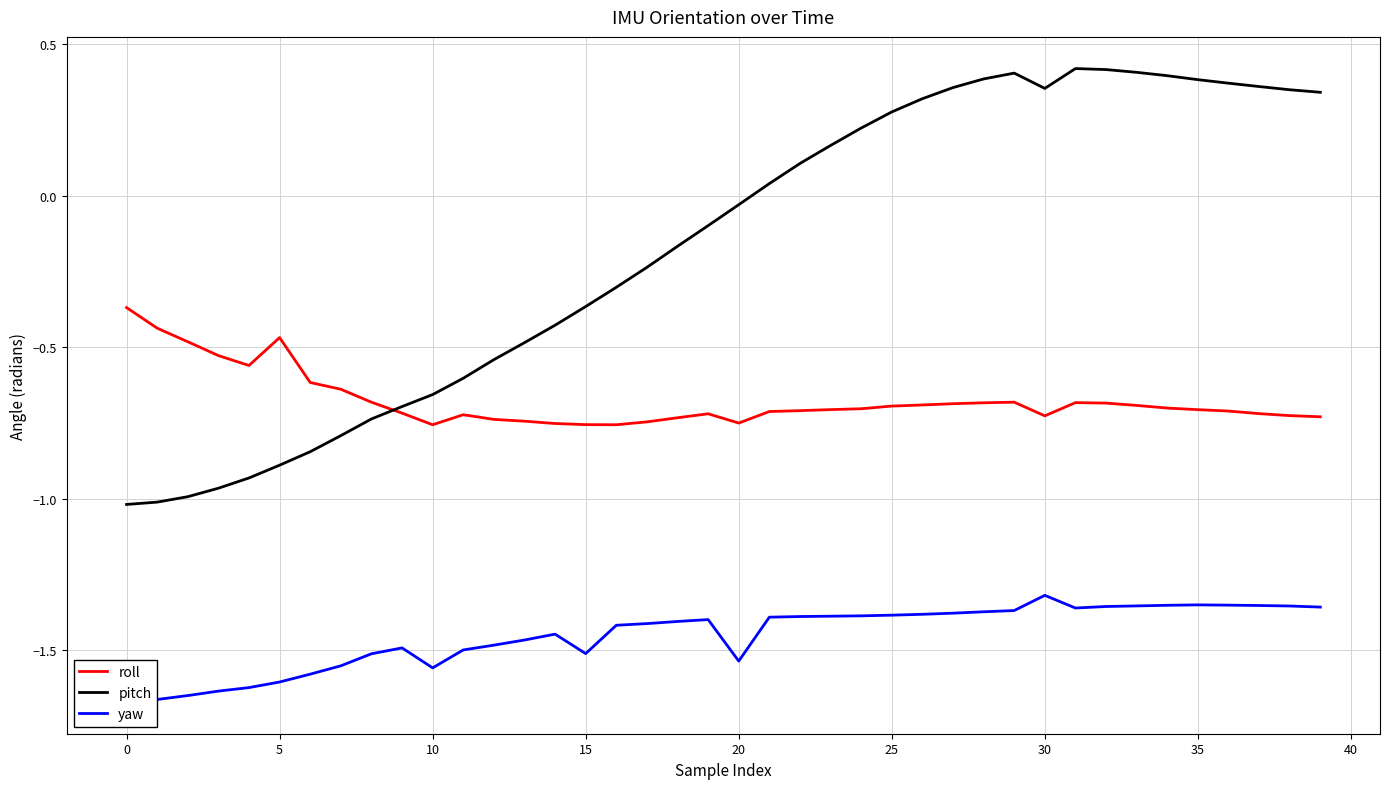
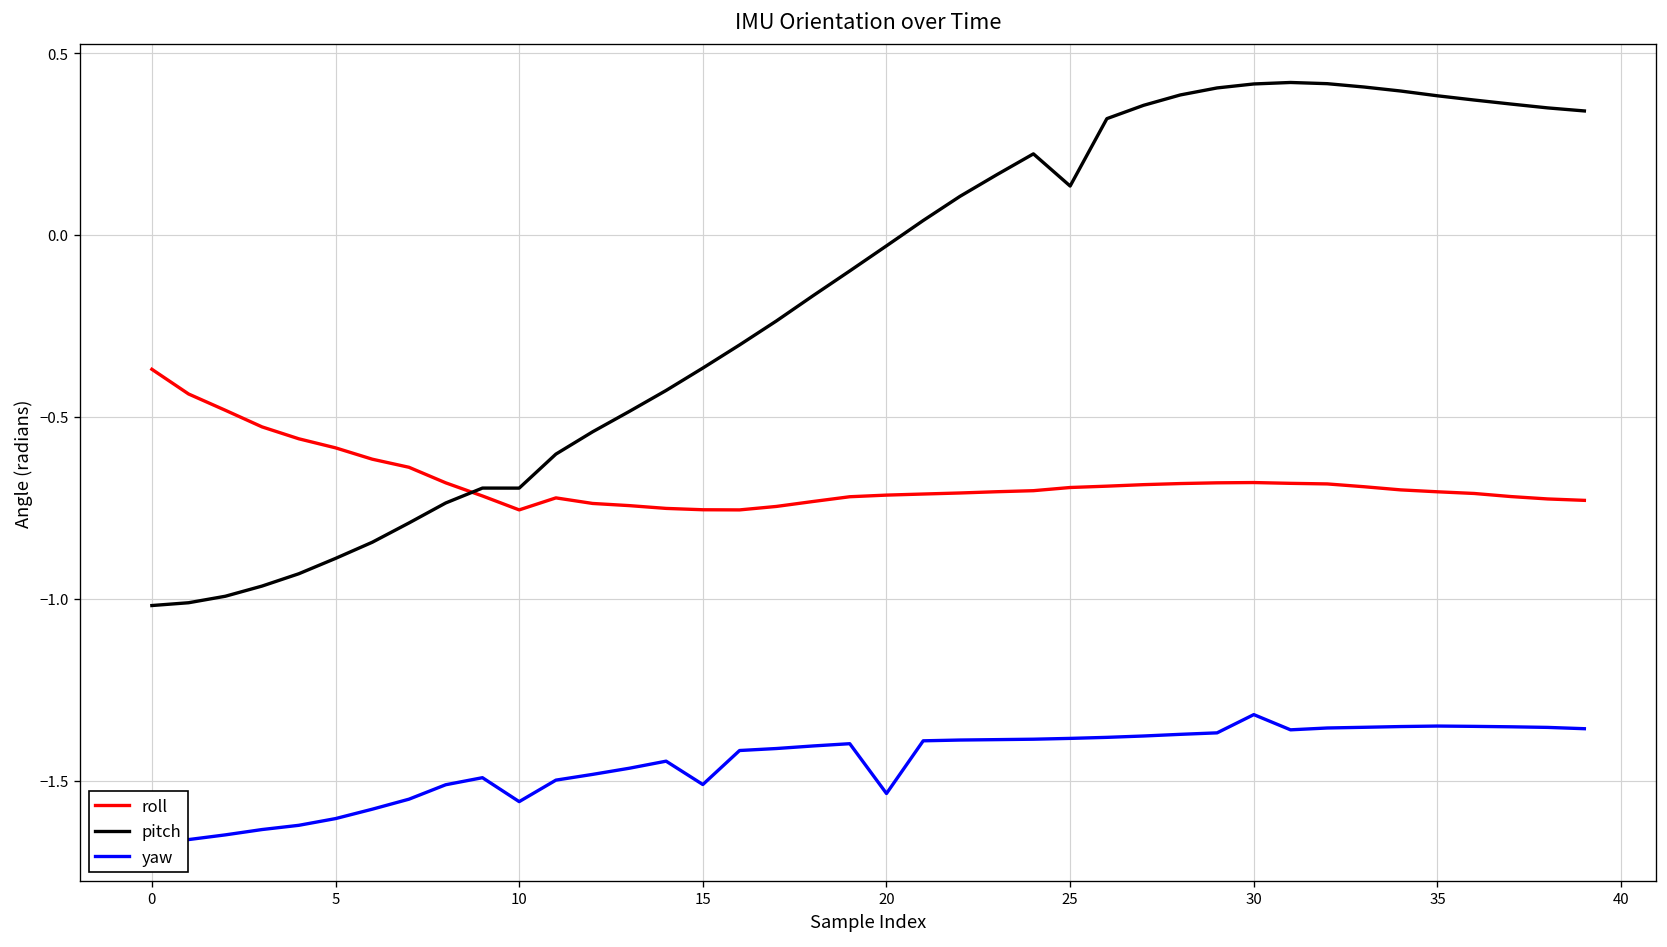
roll, 5: -0.47 -> -0.59
pitch, 10: -0.66 -> -0.70
roll, 20: -0.75 -> -0.72
pitch, 25: 0.28 -> 0.13
roll, 30: -0.73 -> -0.68
pitch, 30: 0.35 -> 0.42
